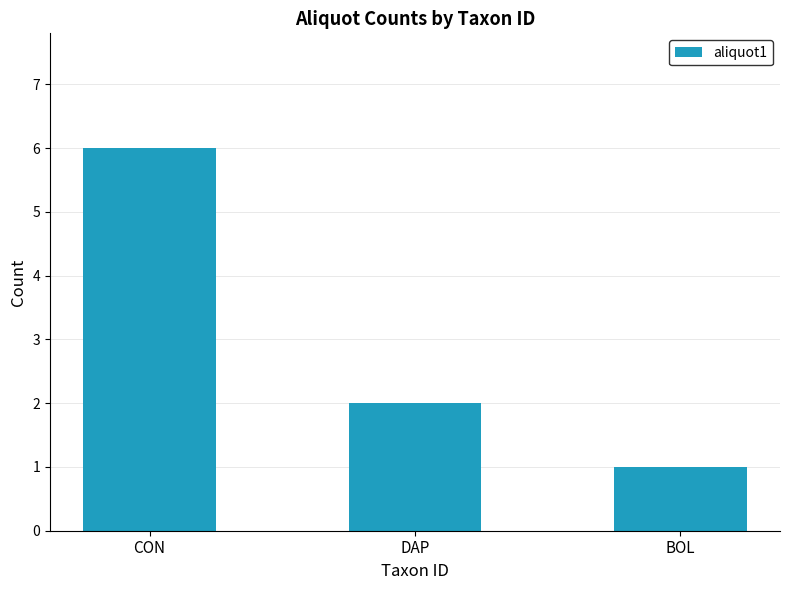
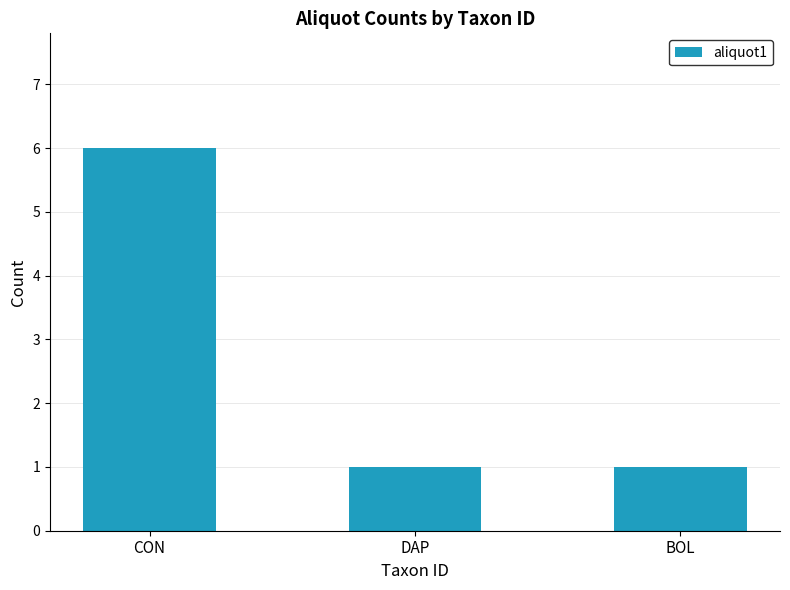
DAP: 2 -> 1
